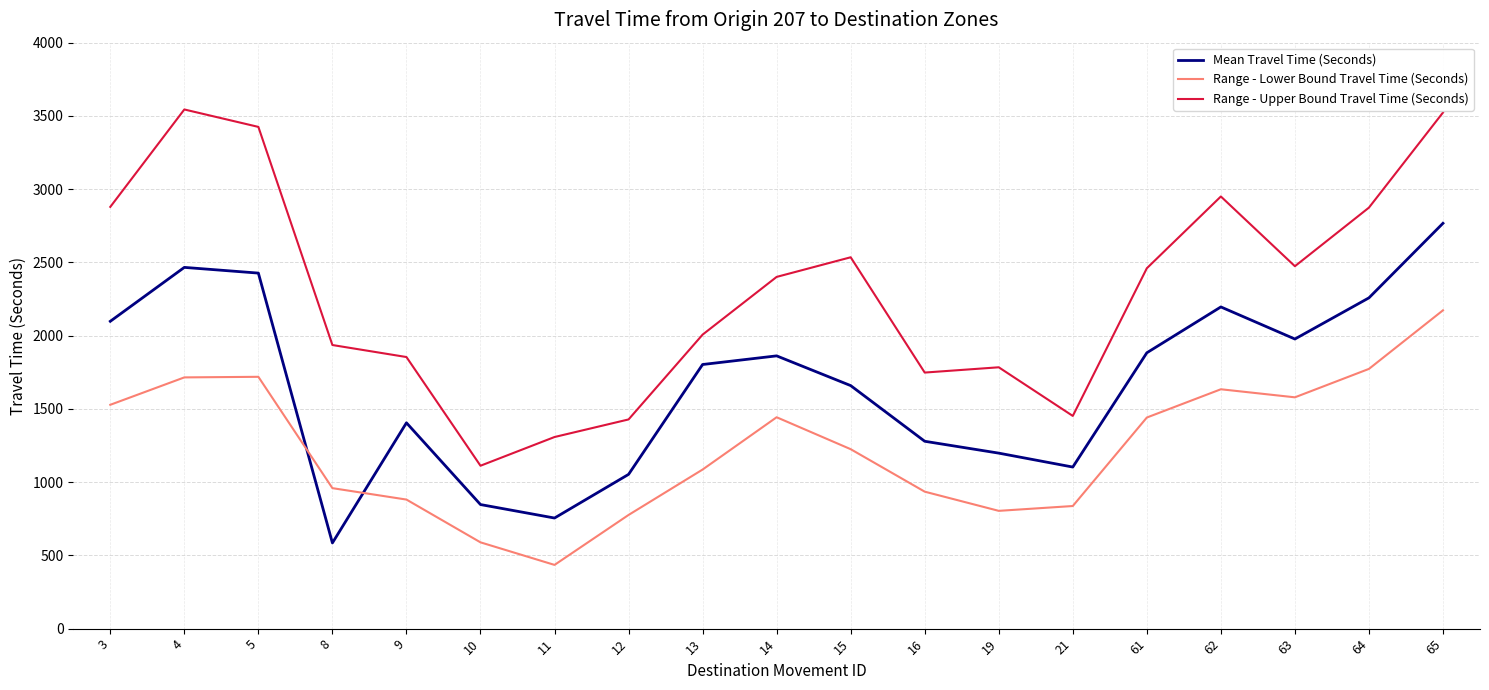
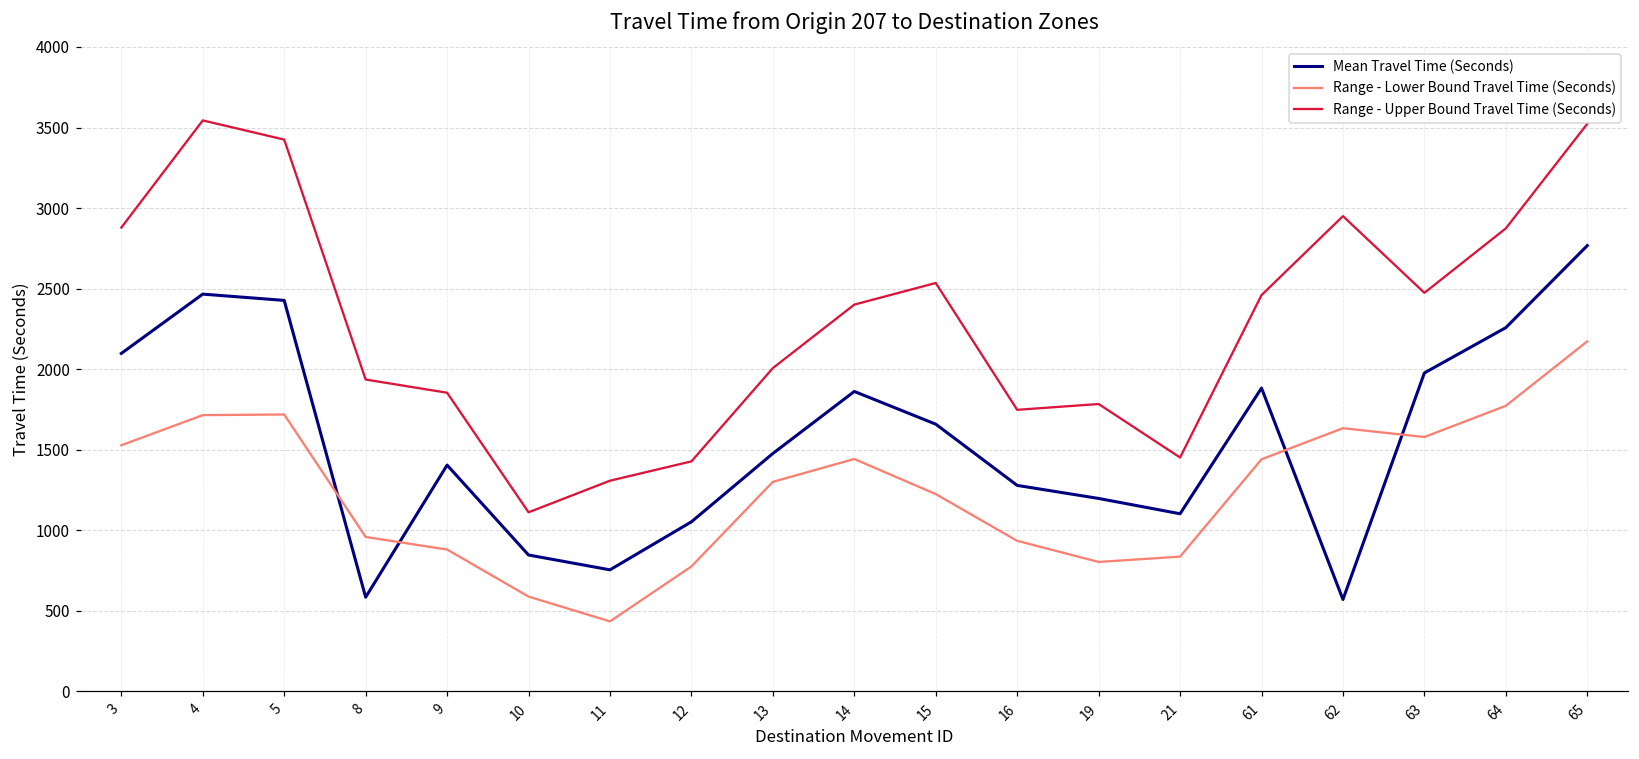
Mean Travel Time (Seconds), 13: 1800 -> 1480
Range - Lower Bound Travel Time (Seconds), 13: 1090 -> 1300
Mean Travel Time (Seconds), 62: 2200 -> 570
